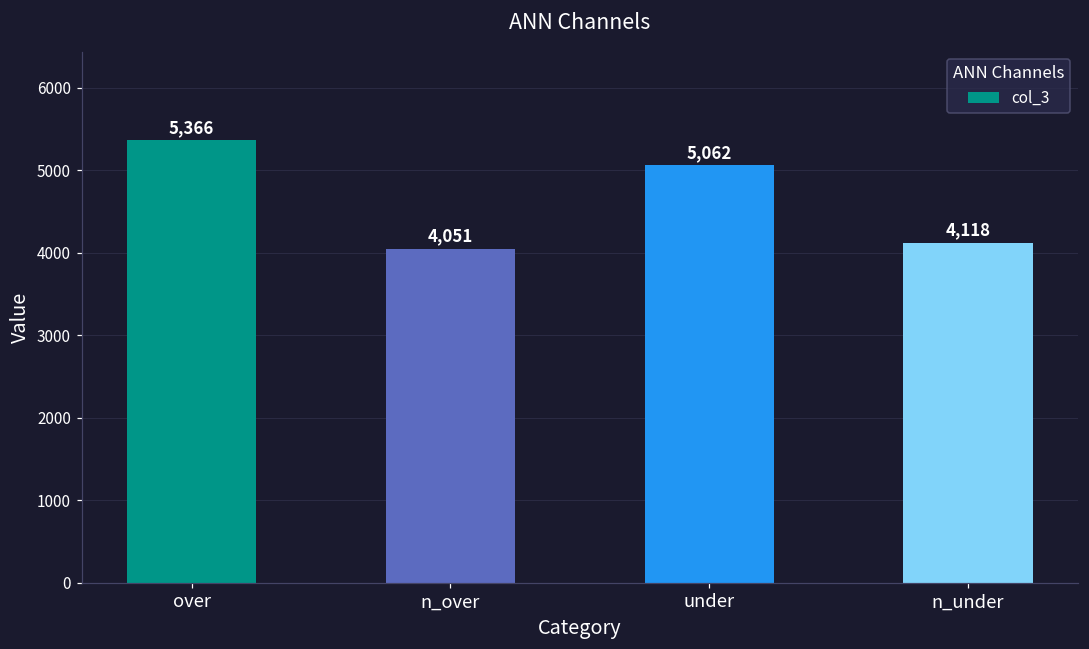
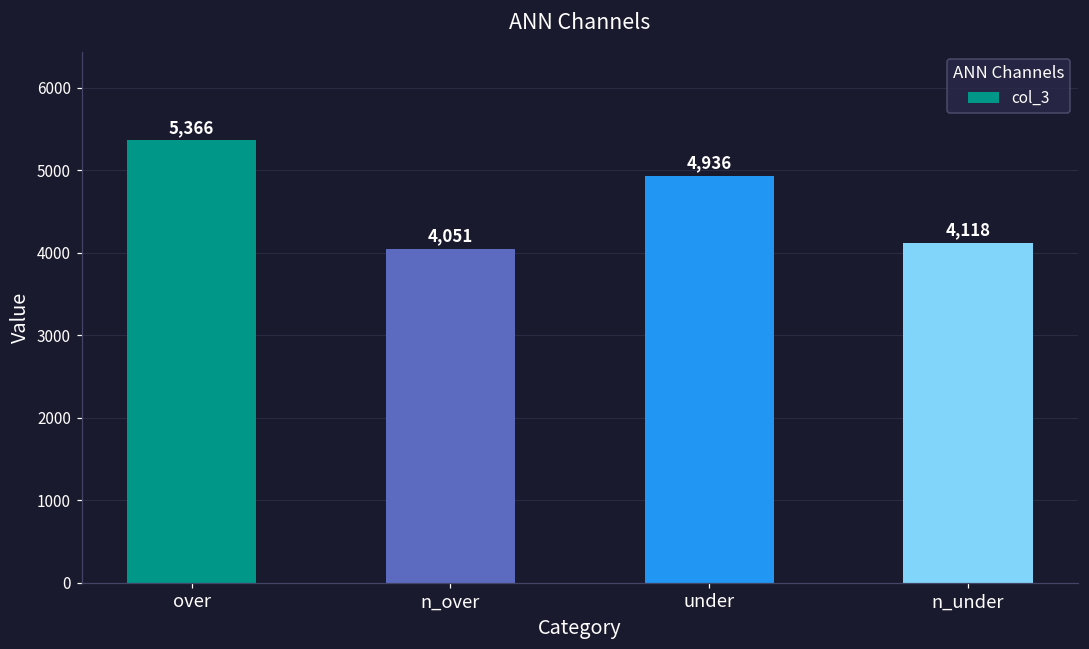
under: 5,062 -> 4,936
